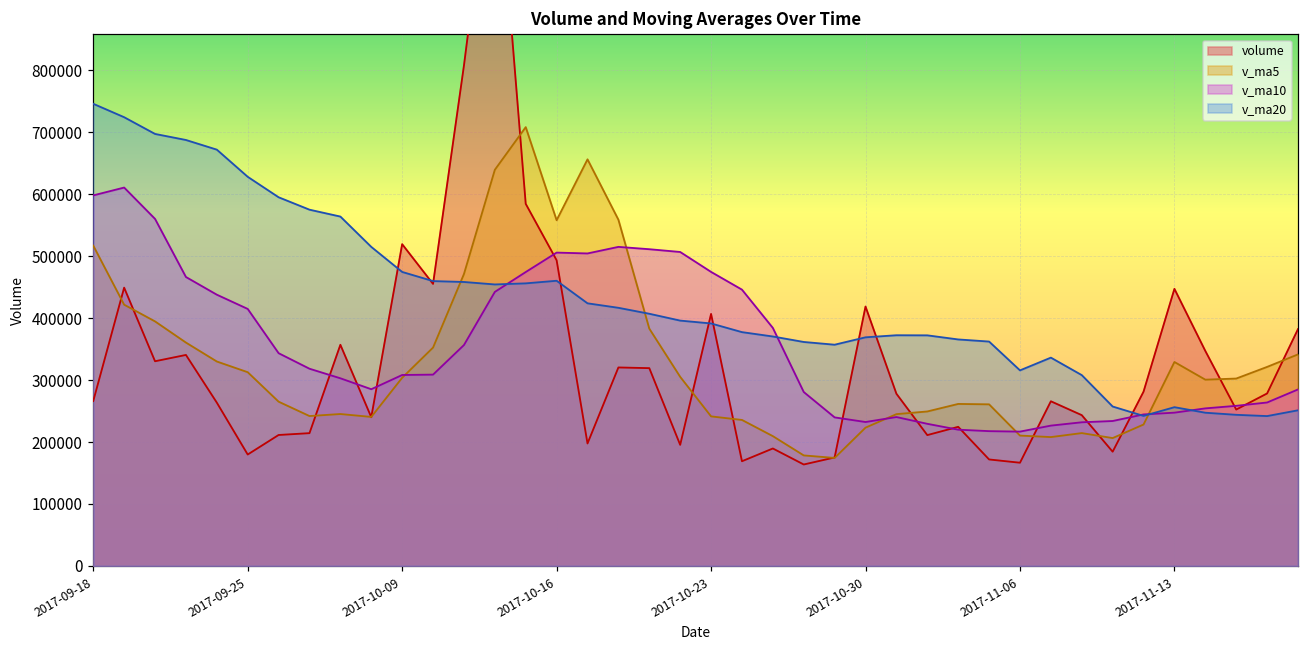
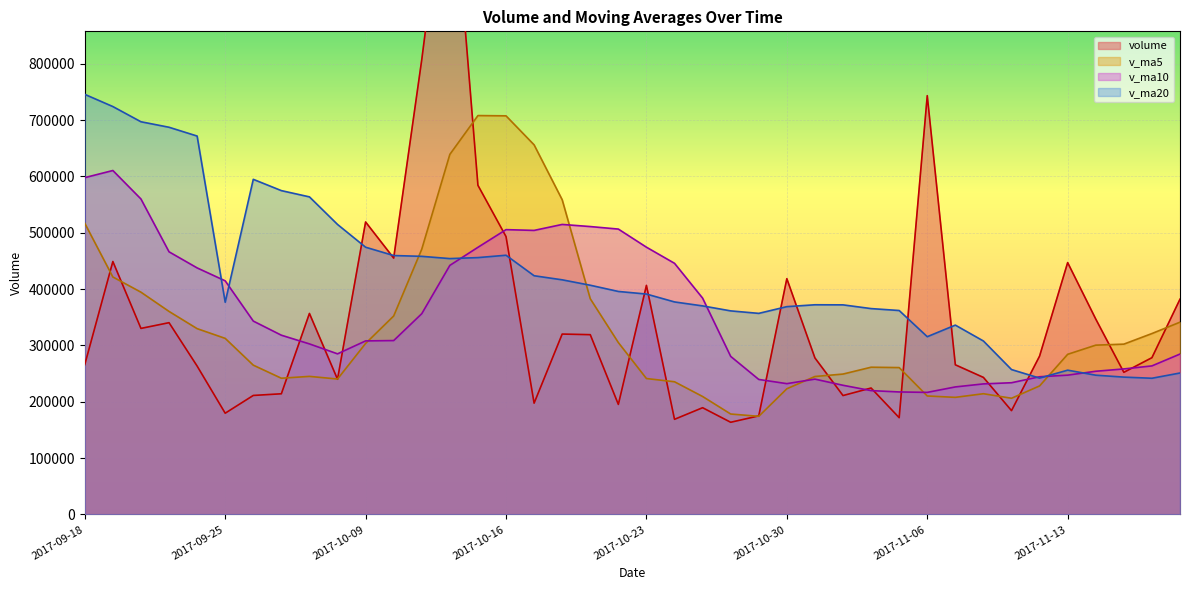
v_ma20, 2017-09-25: 630000 -> 380000
v_ma5, 2017-10-16: 560000 -> 710000
volume, 2017-11-06: 170000 -> 740000
v_ma5, 2017-11-13: 330000 -> 280000
